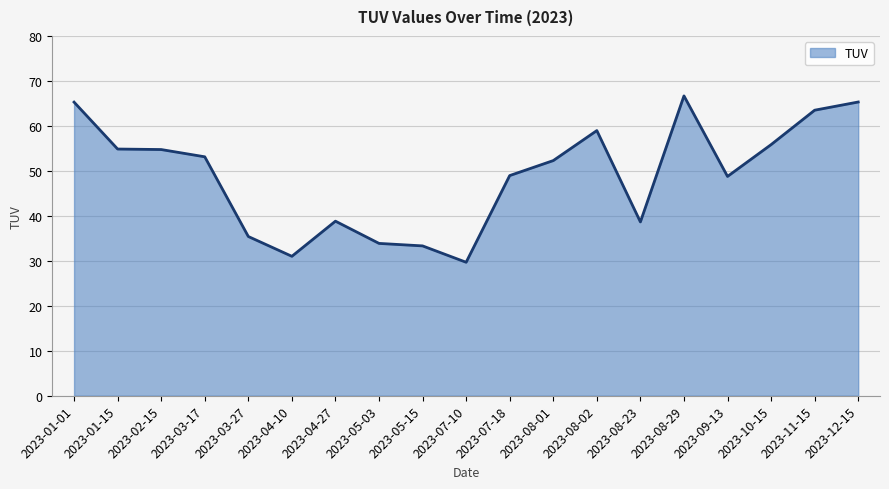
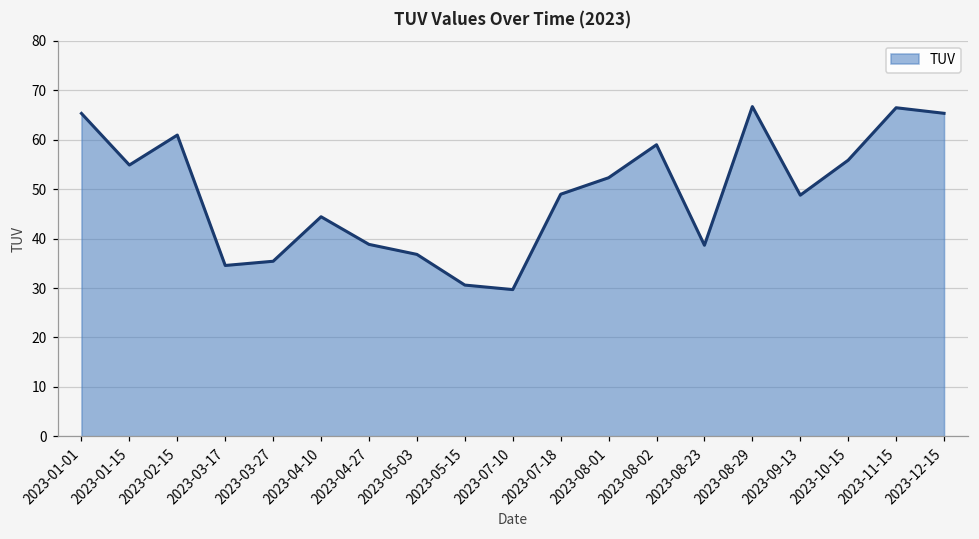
2023-02-15: 55 -> 61
2023-03-17: 53 -> 35
2023-04-10: 31 -> 44
2023-05-03: 34 -> 37
2023-05-15: 33 -> 31
2023-11-15: 63 -> 66
